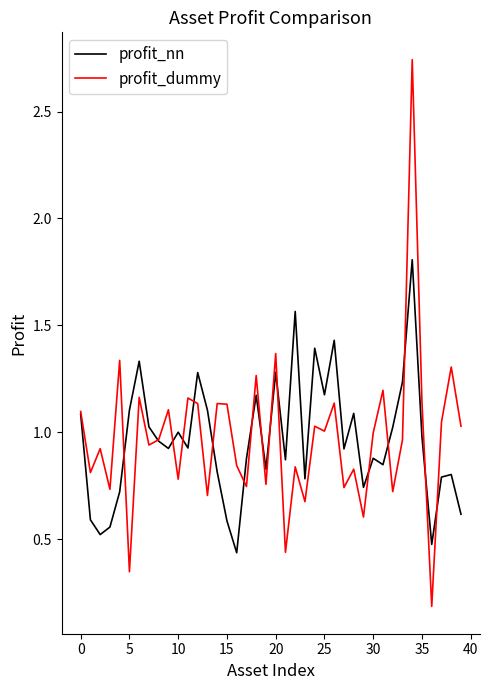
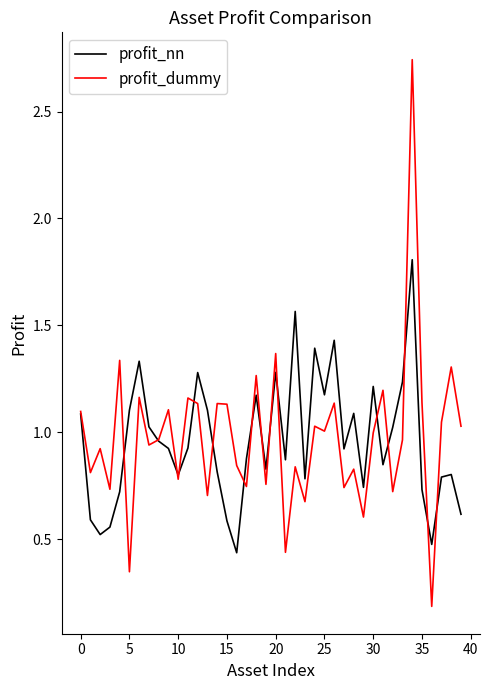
profit_nn, 10: 1.0 -> 0.8
profit_nn, 30: 0.88 -> 1.21
profit_nn, 35: 0.98 -> 0.73
